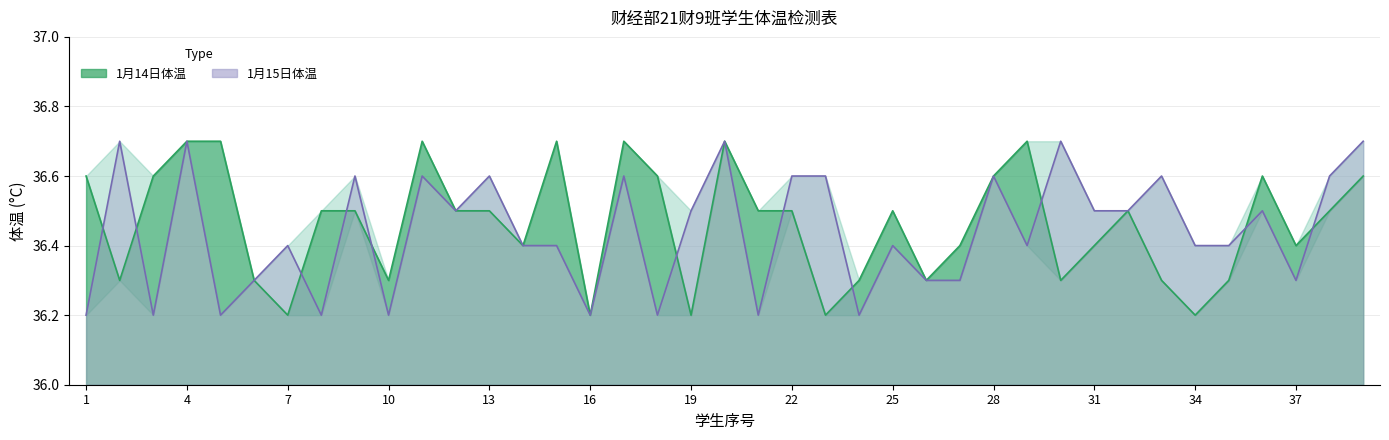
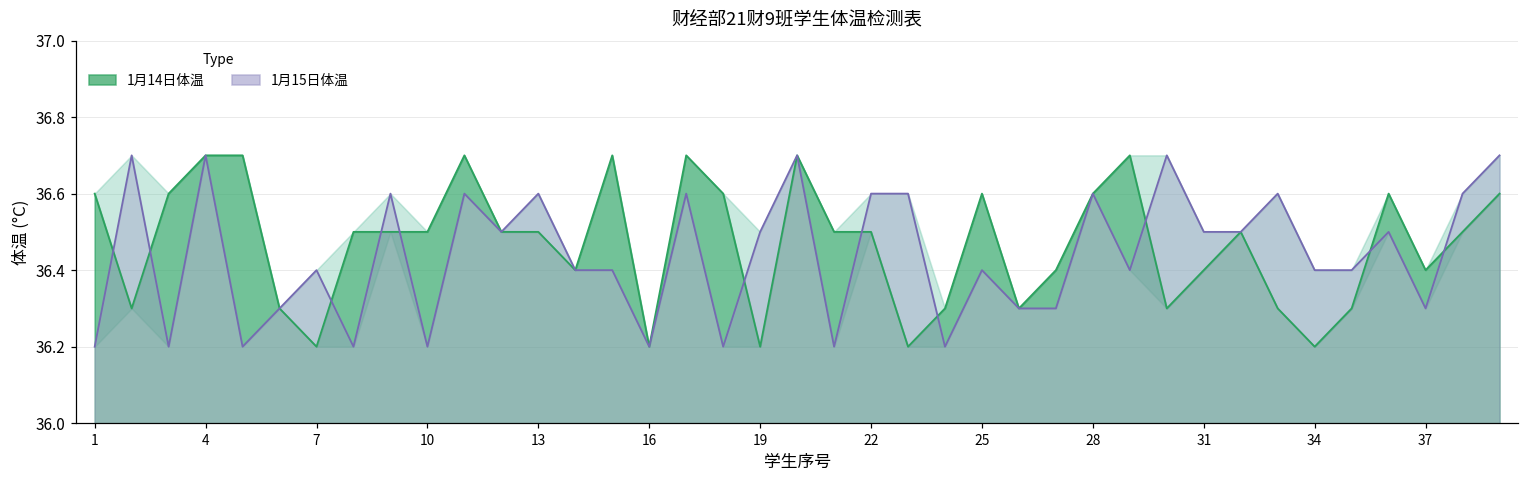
1月14日体温, 10: 36.3 -> 36.5
1月14日体温, 25: 36.5 -> 36.6
